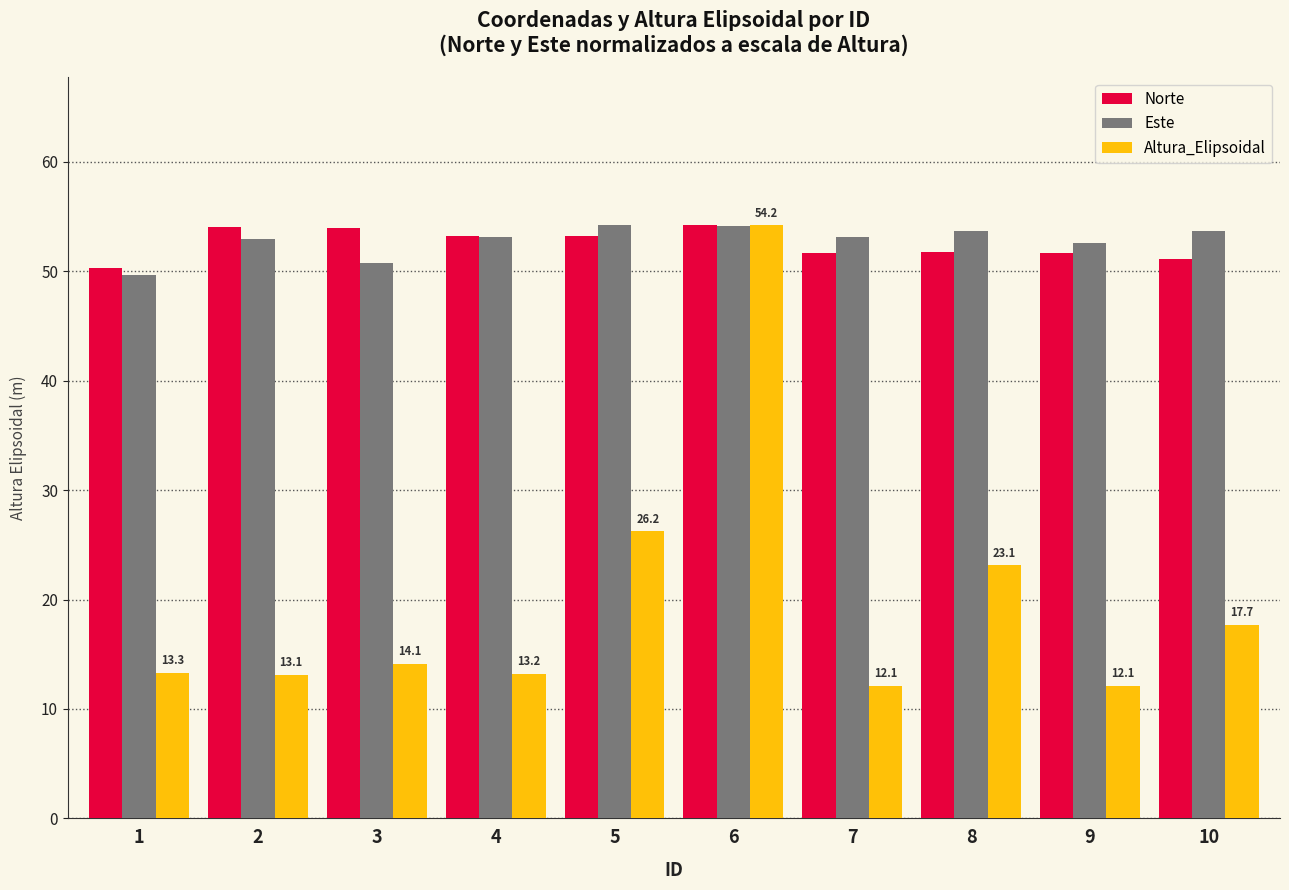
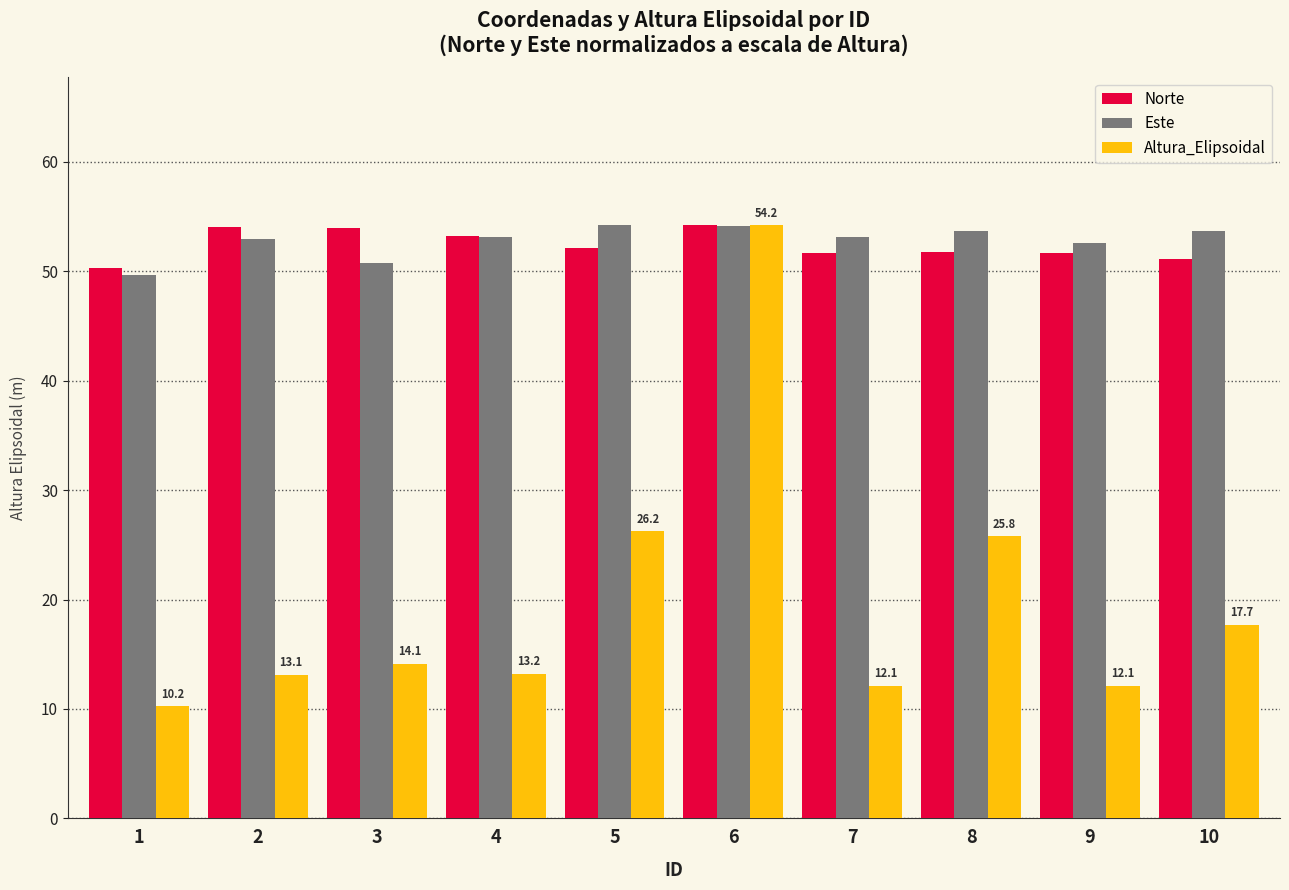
Altura_Elipsoidal, 1: 13.3 -> 10.2
Norte, 5: 53.2 -> 52.1
Altura_Elipsoidal, 8: 23.1 -> 25.8
